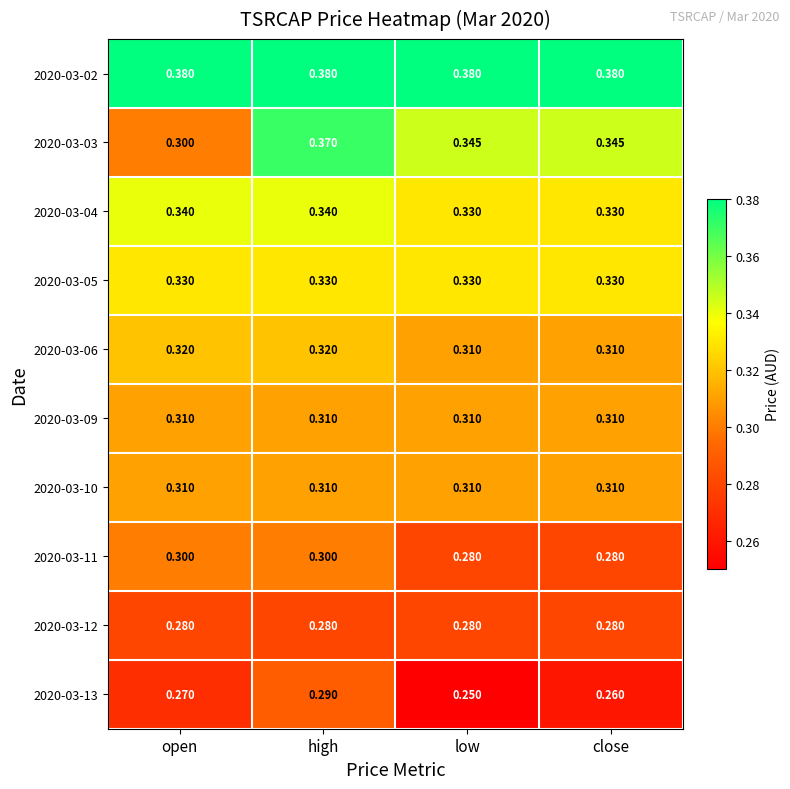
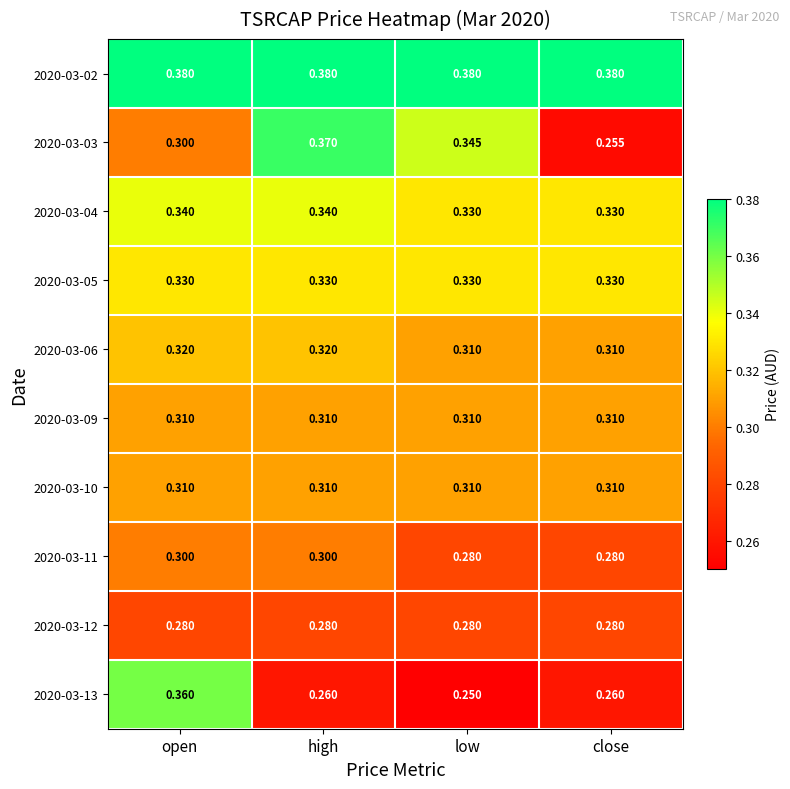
2020-03-03, close: 0.345 -> 0.255
2020-03-13, open: 0.270 -> 0.360
2020-03-13, high: 0.290 -> 0.260
